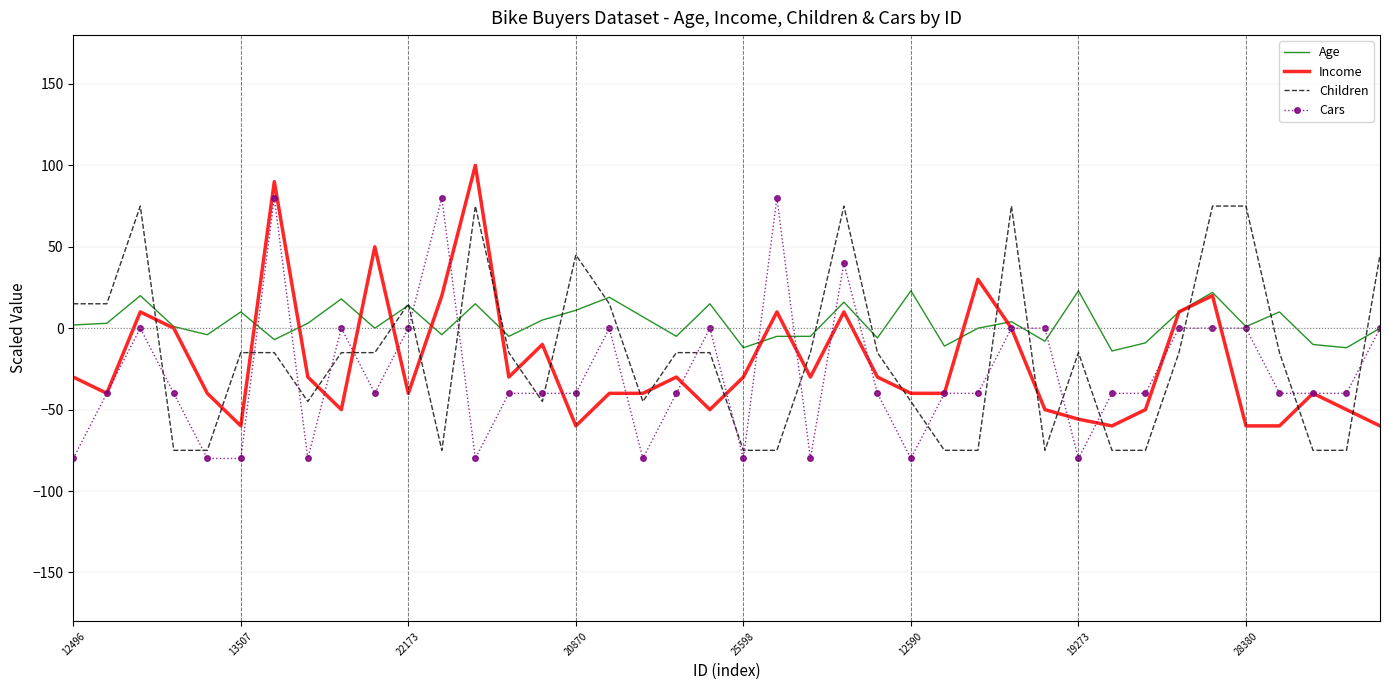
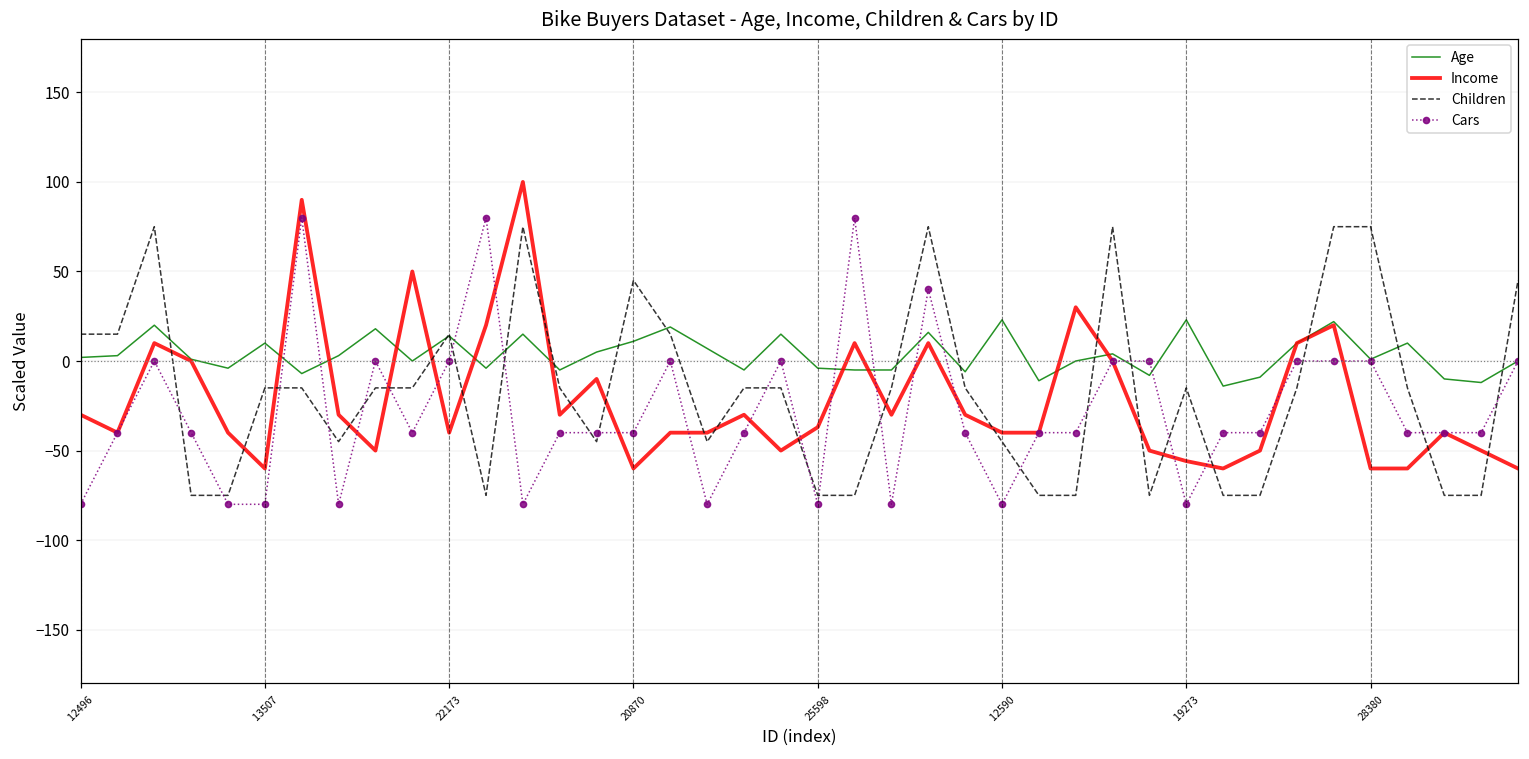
Age, 25598: -12 -> -4
Income, 25598: -30 -> -37
